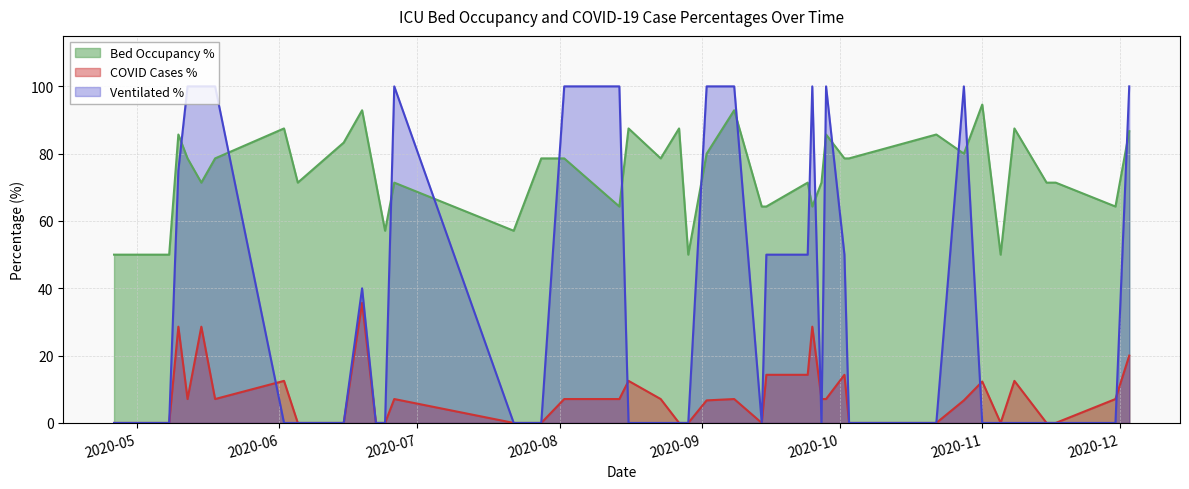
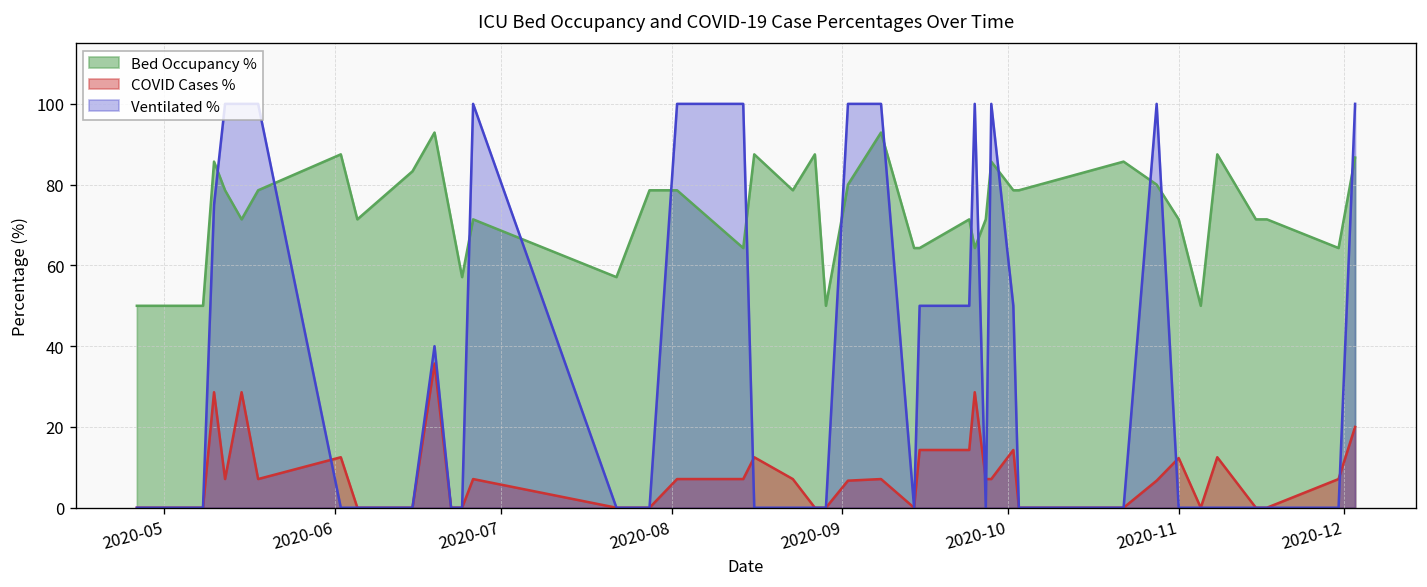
Bed Occupancy %, 2020-11: 95 -> 71
